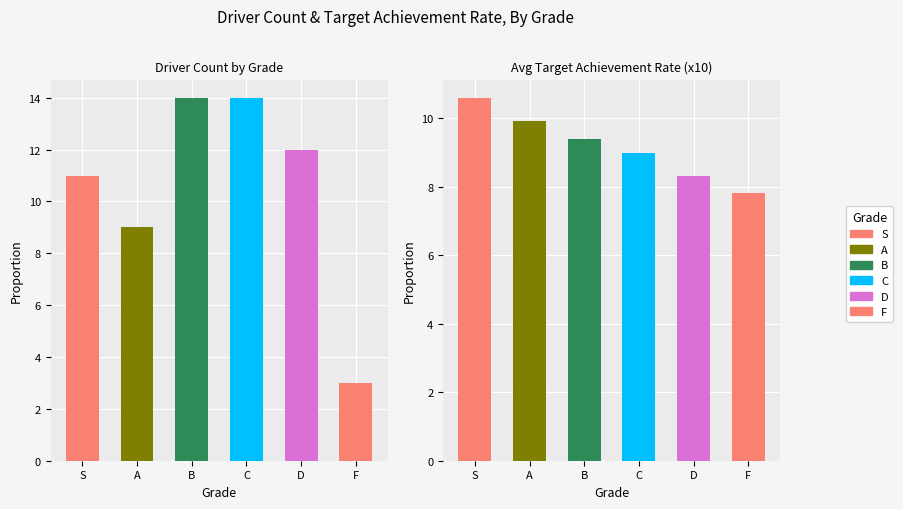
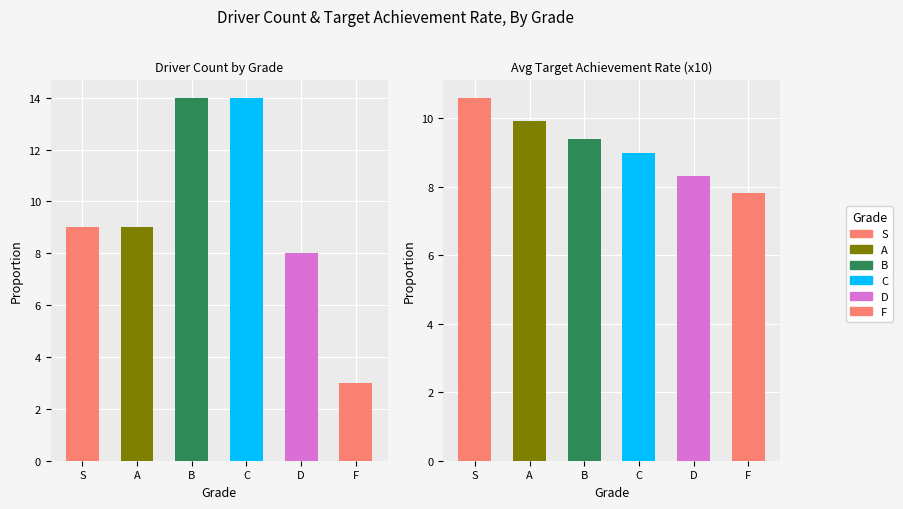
Driver Count by Grade, S: 11 -> 9
Driver Count by Grade, D: 12 -> 8
